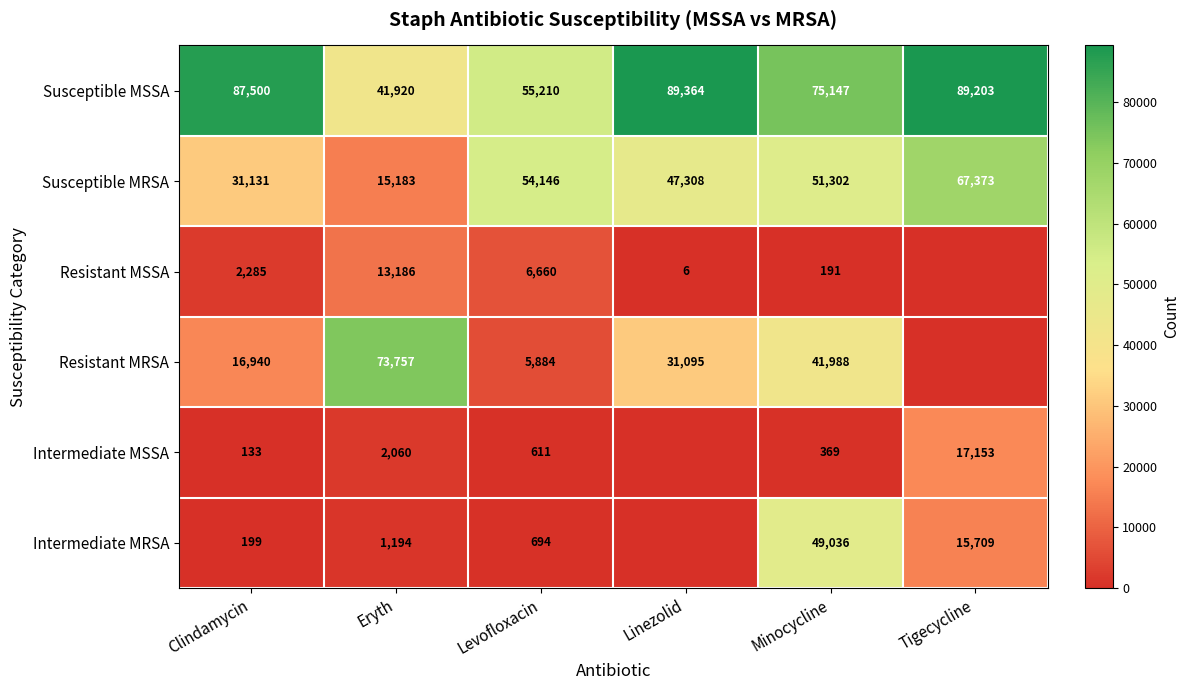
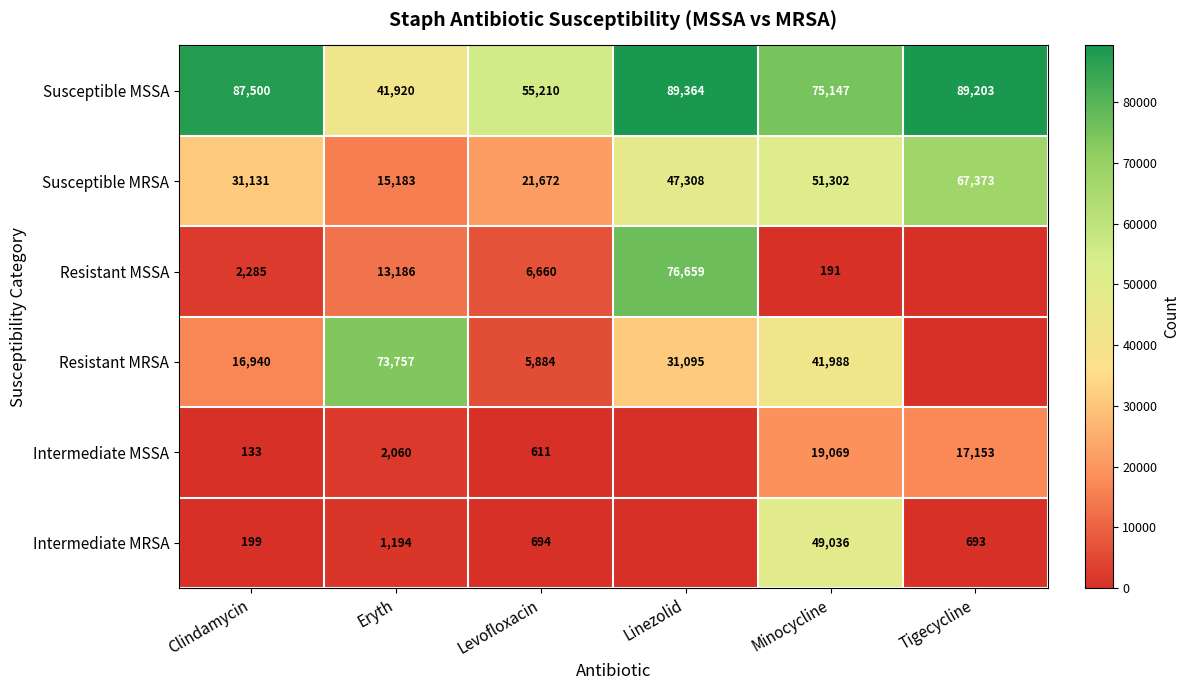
Susceptible MRSA, Levofloxacin: 54,146 -> 21,672
Resistant MSSA, Linezolid: 6 -> 76,659
Intermediate MSSA, Minocycline: 369 -> 19,069
Intermediate MRSA, Tigecycline: 15,709 -> 693
